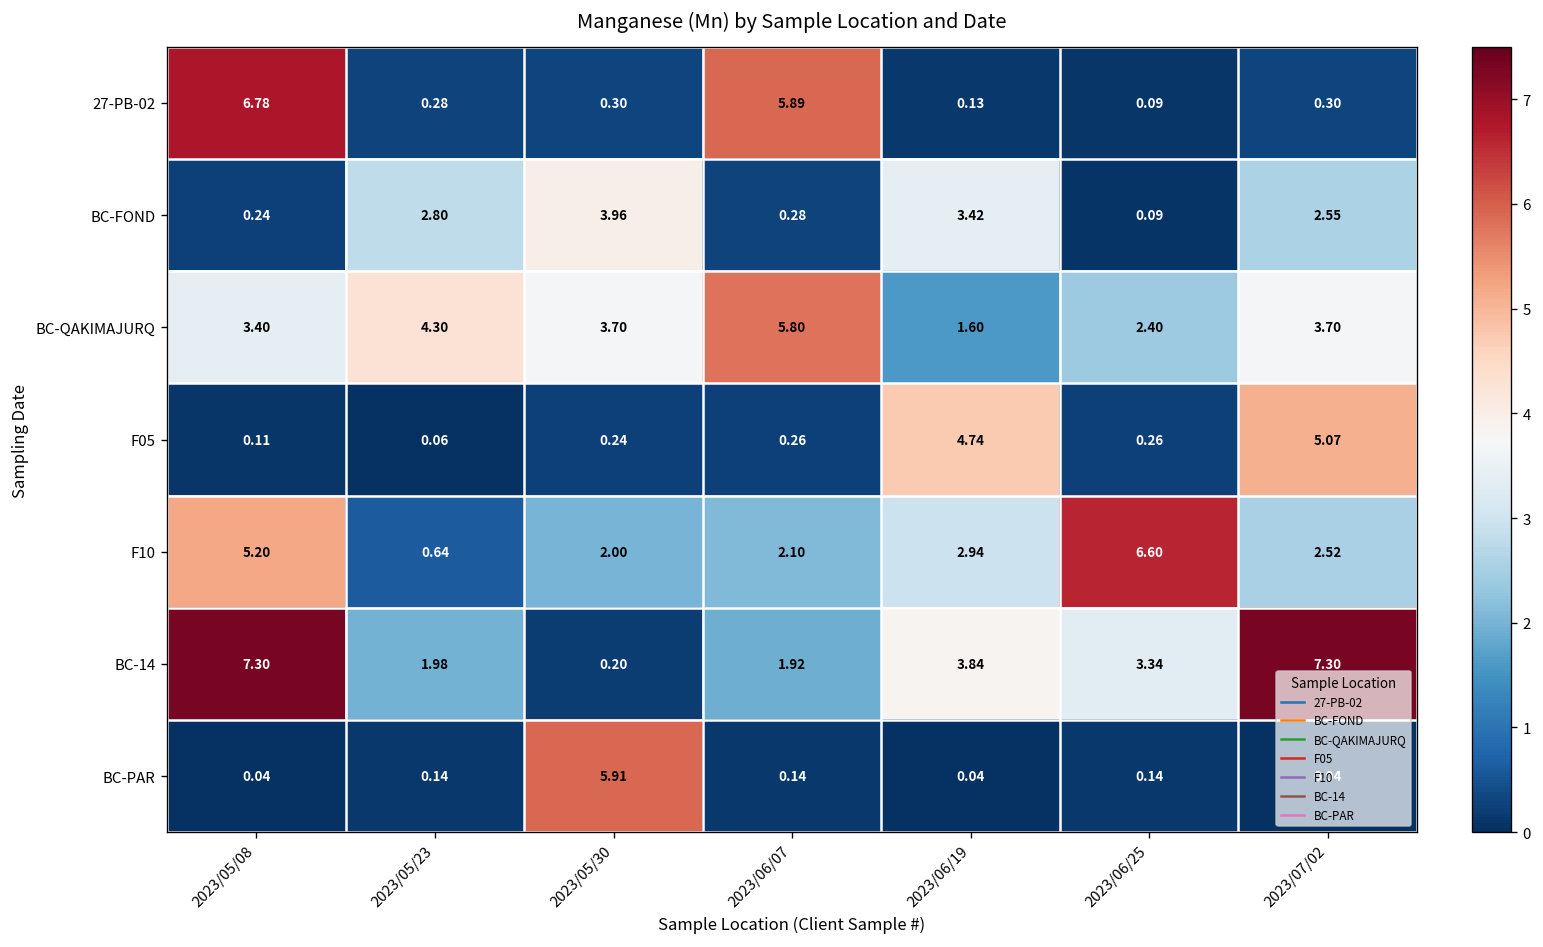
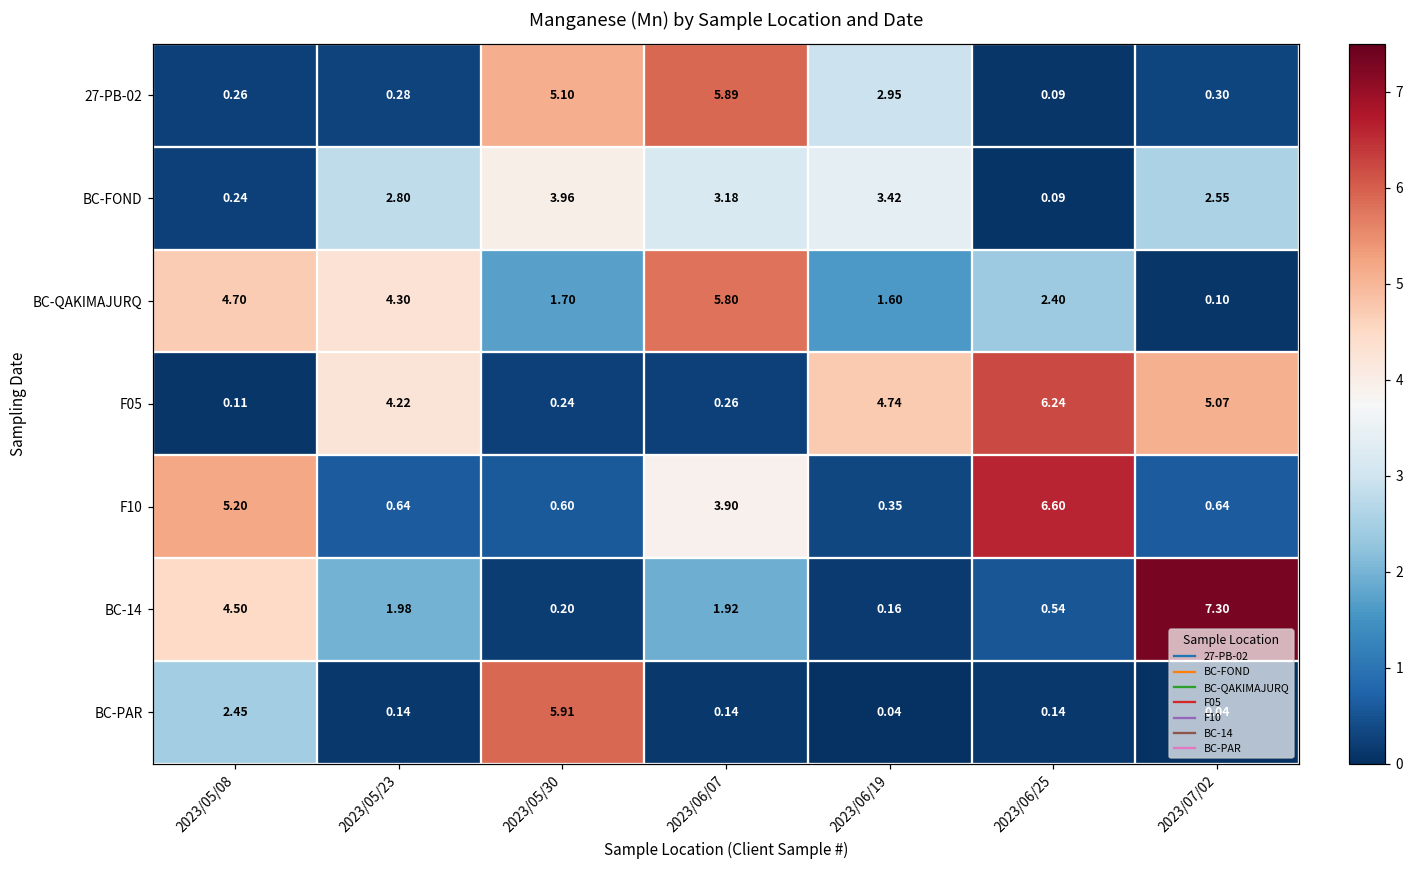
27-PB-02, 2023/05/08: 6.78 -> 0.26
27-PB-02, 2023/05/30: 0.30 -> 5.10
27-PB-02, 2023/06/19: 0.13 -> 2.95
BC-FOND, 2023/06/07: 0.28 -> 3.18
BC-QAKIMAJURQ, 2023/05/08: 3.40 -> 4.70
BC-QAKIMAJURQ, 2023/05/30: 3.70 -> 1.70
BC-QAKIMAJURQ, 2023/07/02: 3.70 -> 0.10
F05, 2023/05/23: 0.06 -> 4.22
F05, 2023/06/25: 0.26 -> 6.24
F10, 2023/05/30: 2.00 -> 0.60
F10, 2023/06/07: 2.10 -> 3.90
F10, 2023/06/19: 2.94 -> 0.35
F10, 2023/07/02: 2.52 -> 0.64
BC-14, 2023/05/08: 7.30 -> 4.50
BC-14, 2023/06/19: 3.84 -> 0.16
BC-14, 2023/06/25: 3.34 -> 0.54
BC-PAR, 2023/05/08: 0.04 -> 2.45
